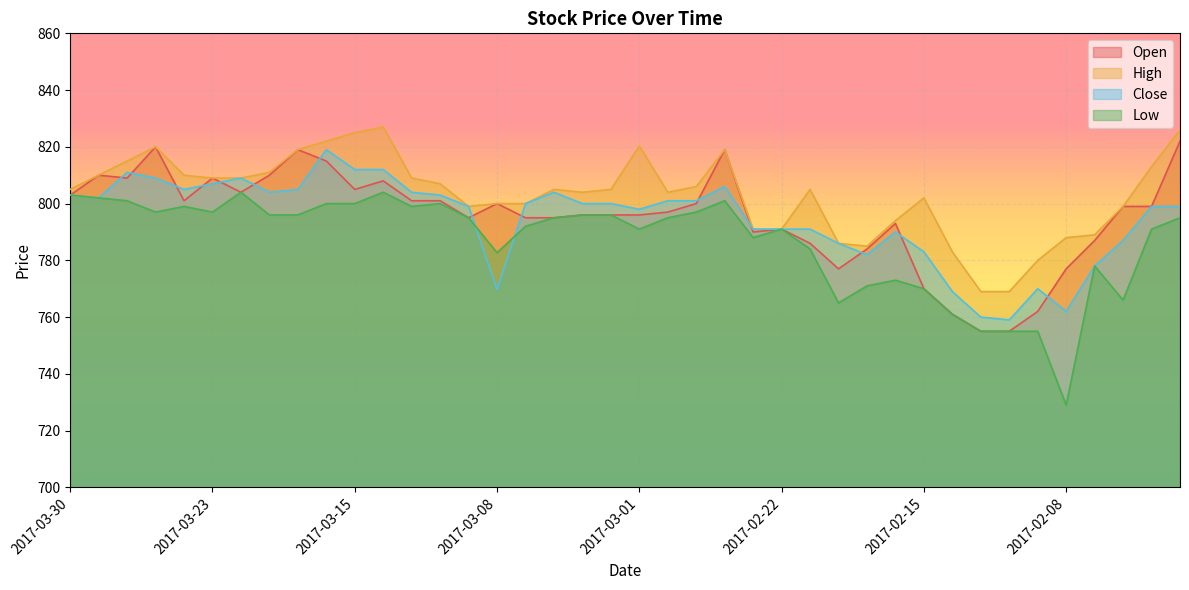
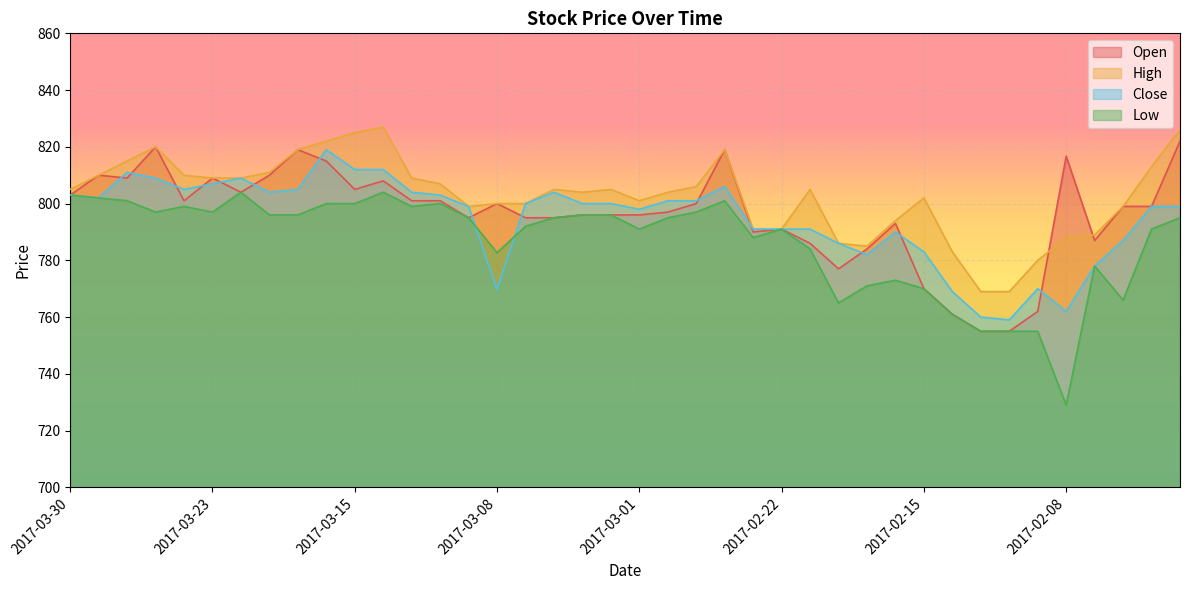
High, 2017-03-01: 820 -> 801
Open, 2017-02-08: 777 -> 817
